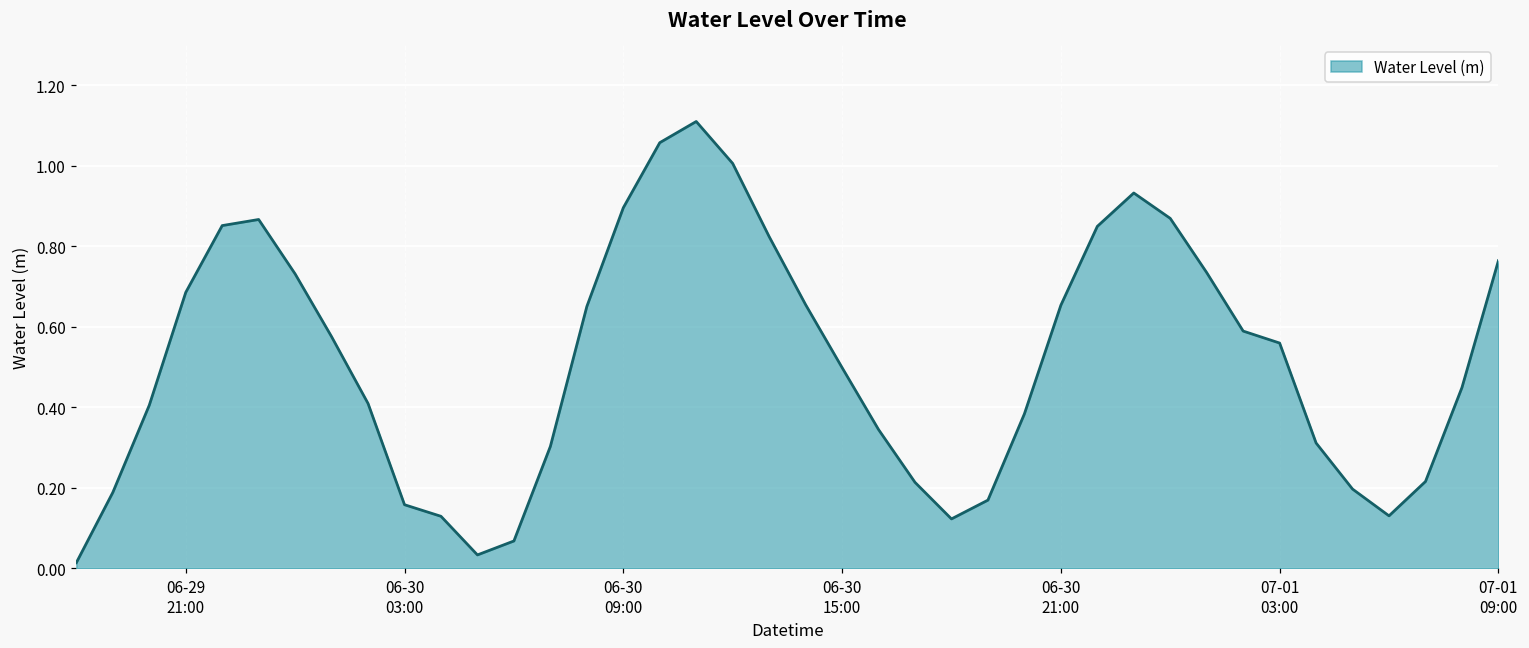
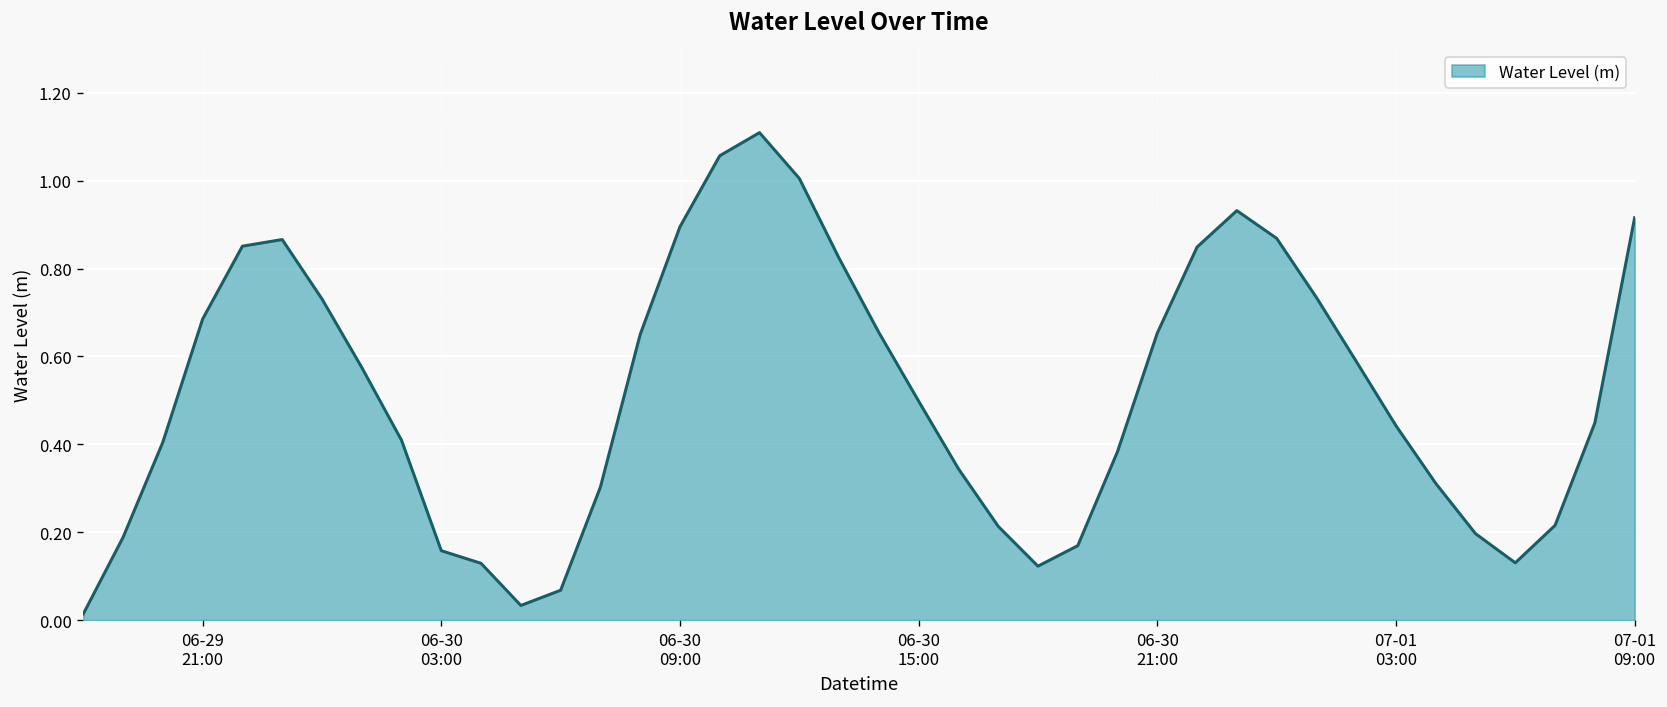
07-01 03:00: 0.56 -> 0.44
07-01 09:00: 0.76 -> 0.92
